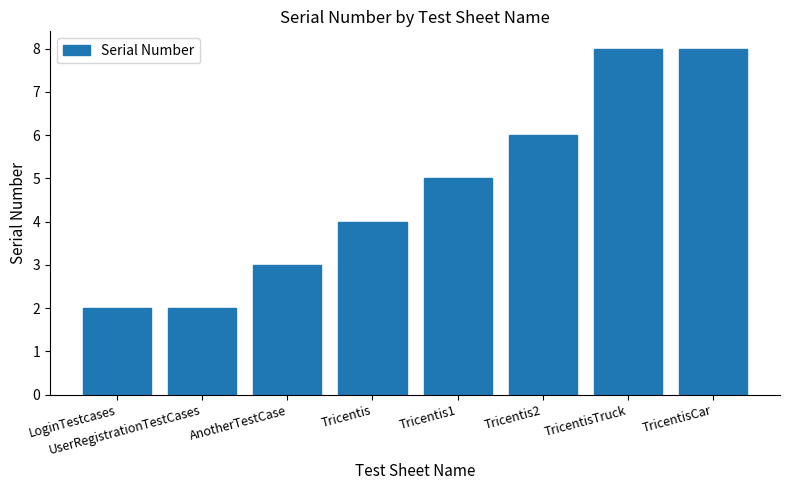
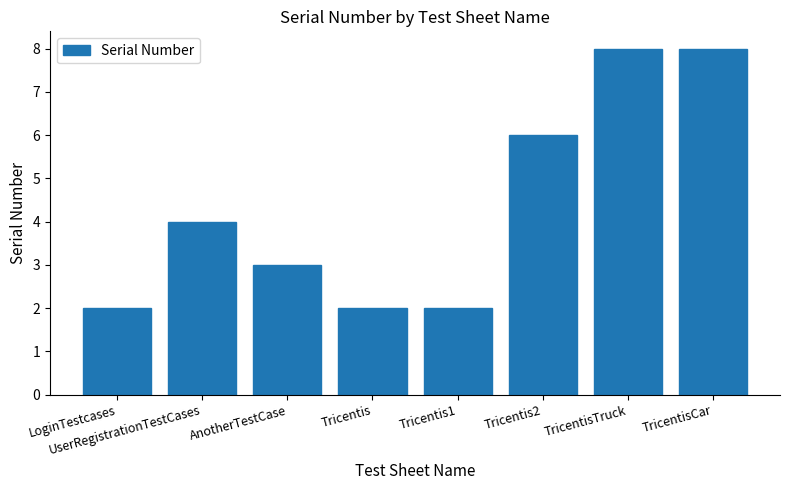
UserRegistrationTestCases: 2 -> 4
Tricentis: 4 -> 2
Tricentis1: 5 -> 2
